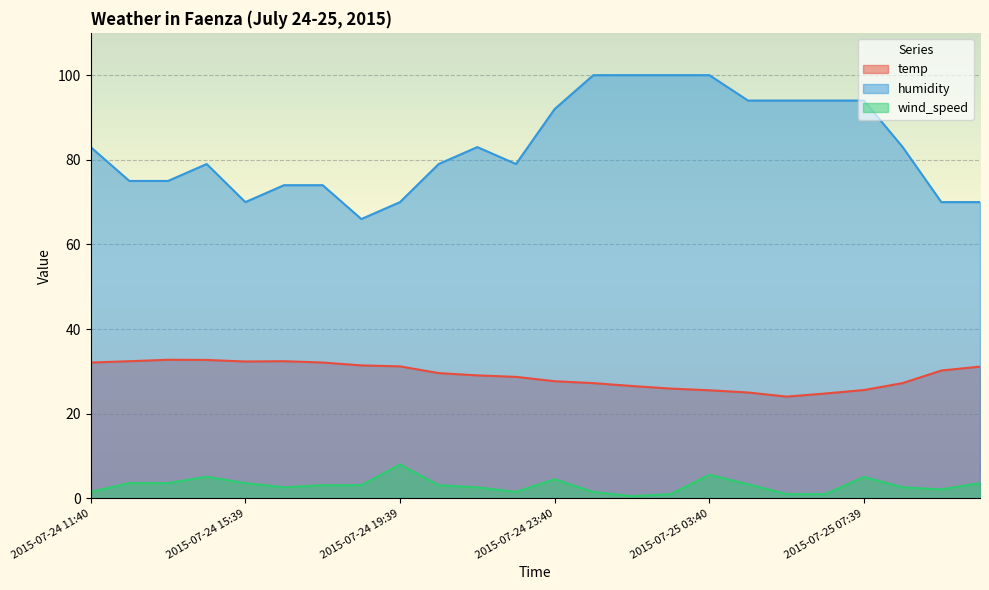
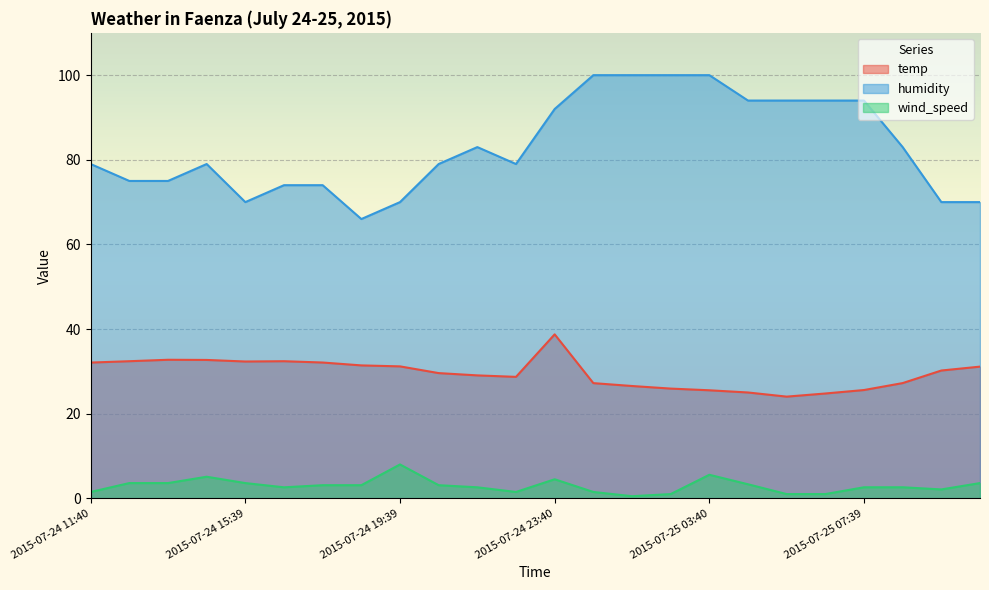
humidity, 2015-07-24 11:40: 83 -> 79
temp, 2015-07-24 23:40: 28 -> 39
wind_speed, 2015-07-25 07:39: 5 -> 3
